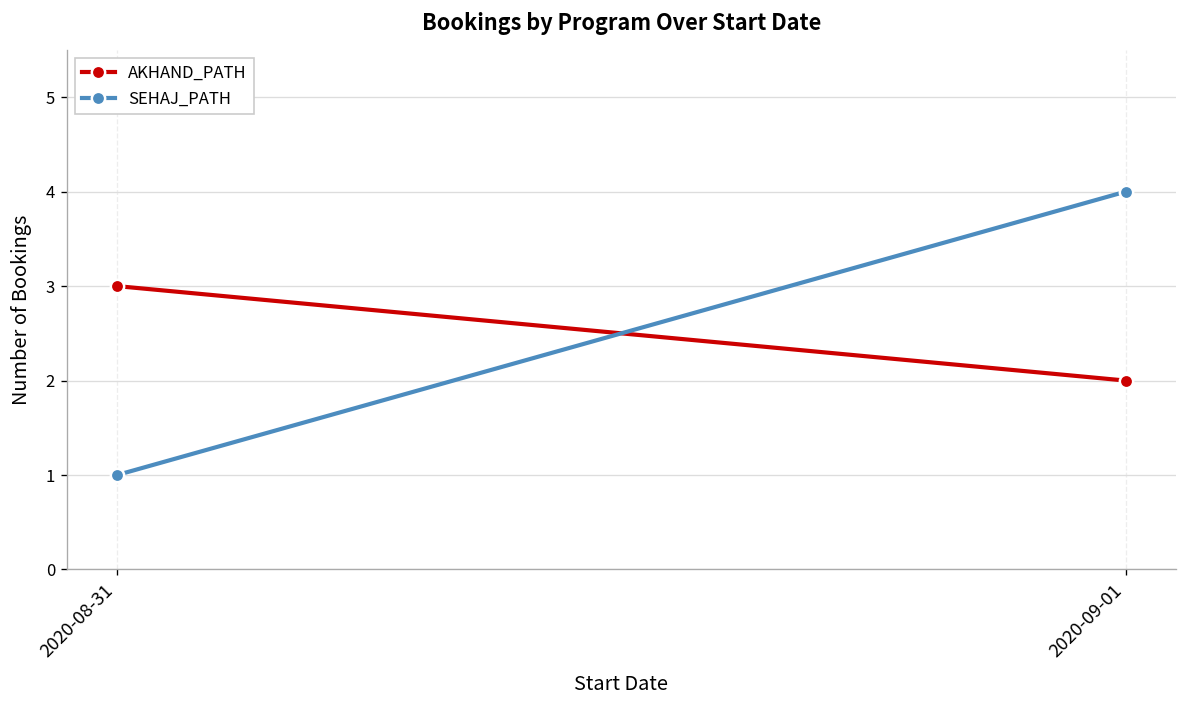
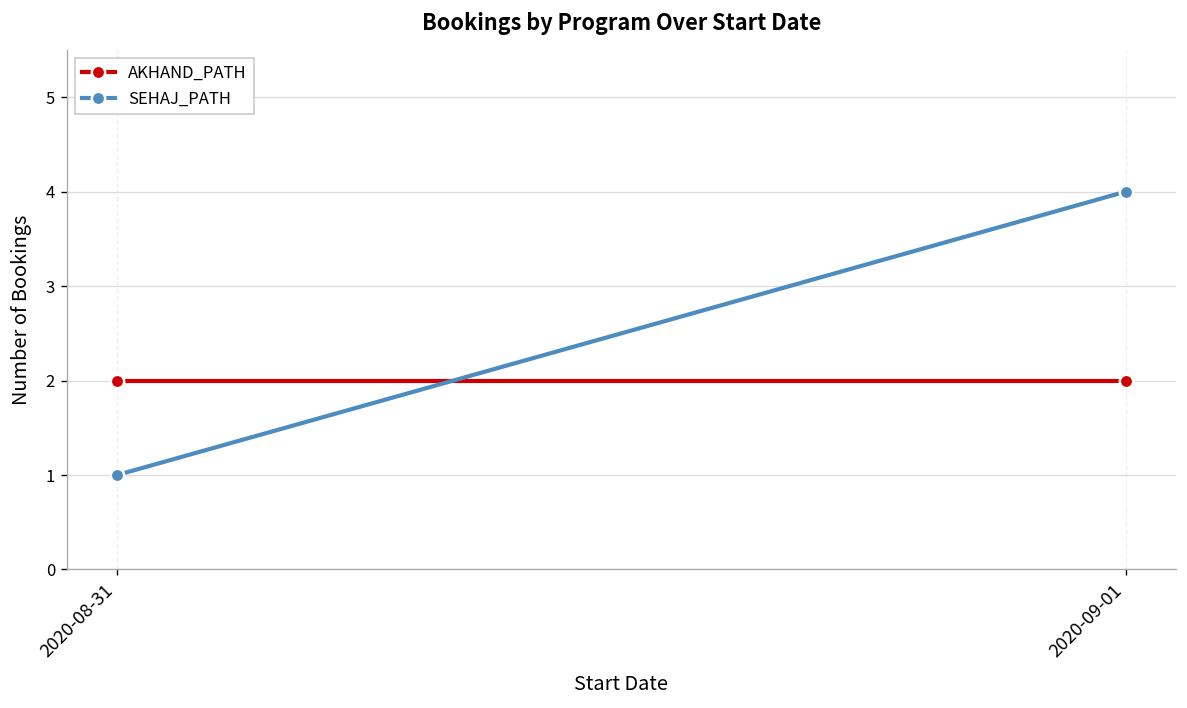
AKHAND_PATH, 2020-08-31: 3 -> 2
